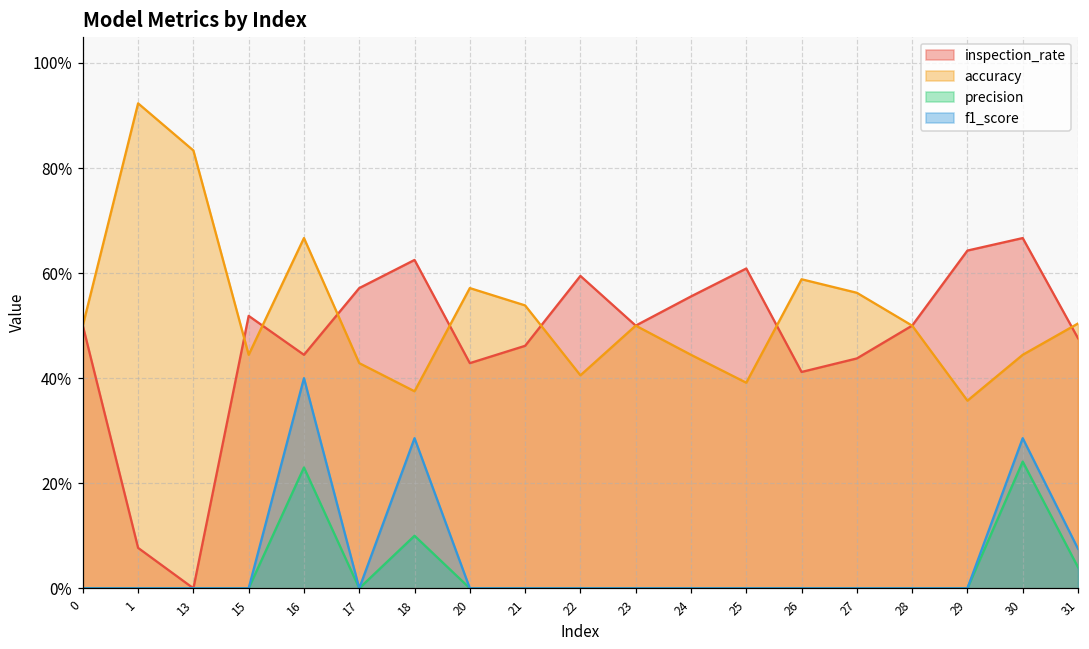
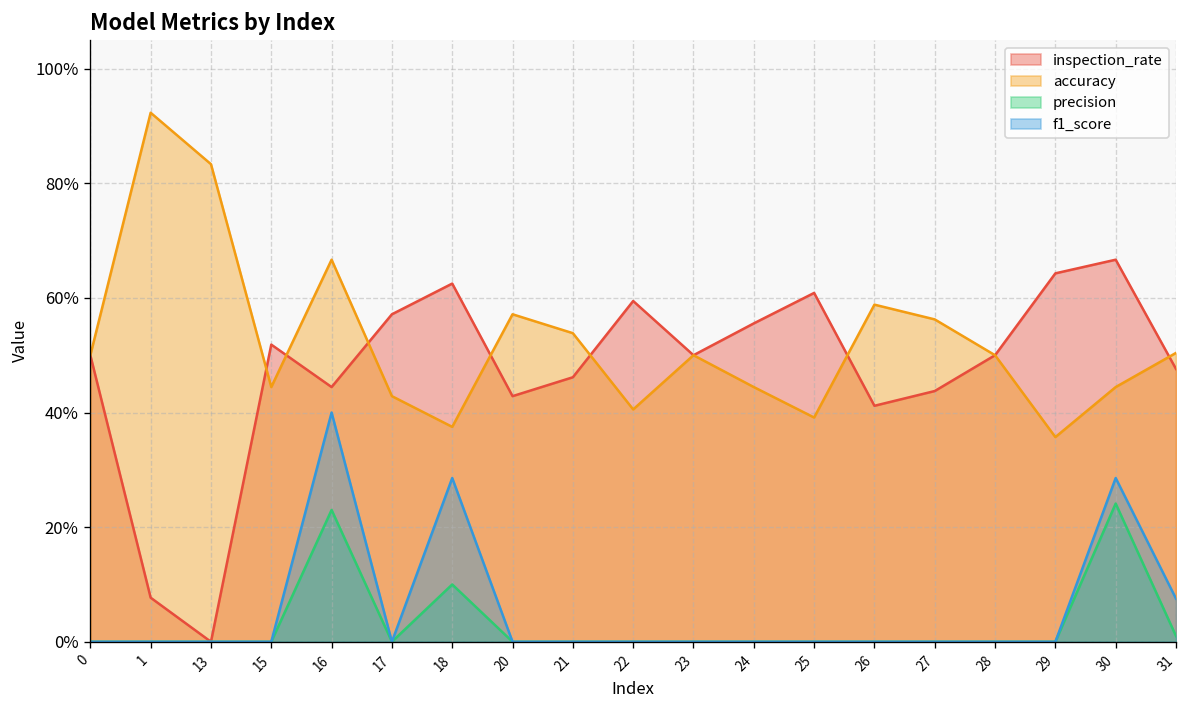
precision, 31: 4% -> 1%
